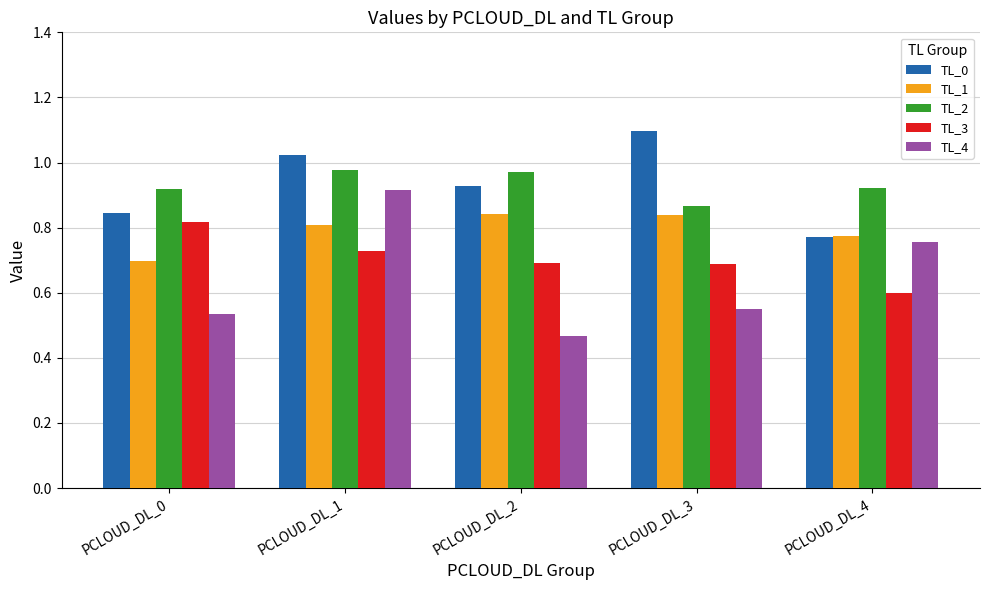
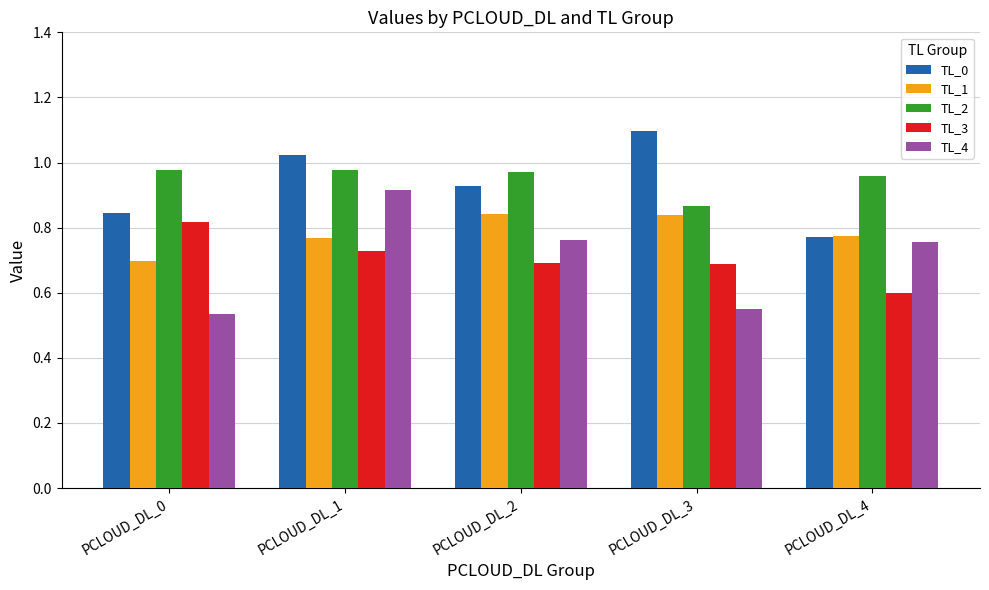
TL_2, PCLOUD_DL_0: 0.92 -> 0.98
TL_1, PCLOUD_DL_1: 0.81 -> 0.77
TL_4, PCLOUD_DL_2: 0.47 -> 0.76
TL_2, PCLOUD_DL_4: 0.92 -> 0.96
